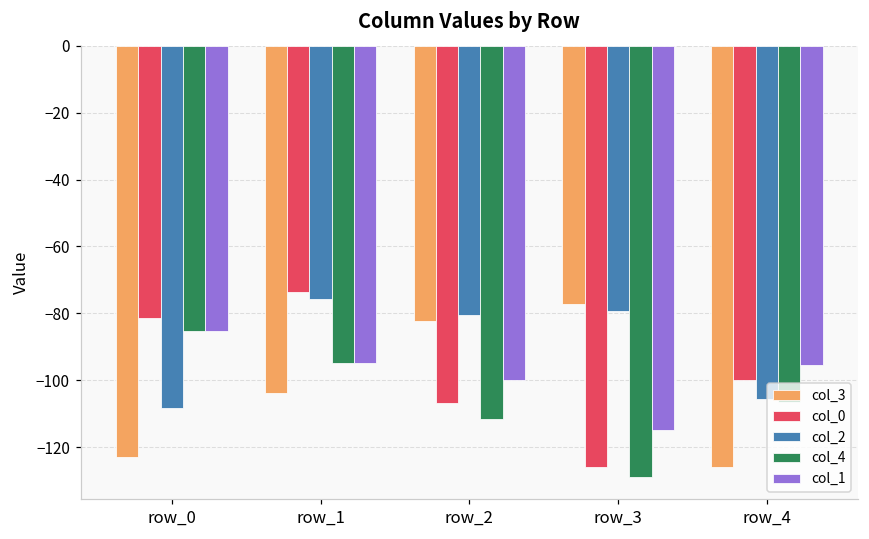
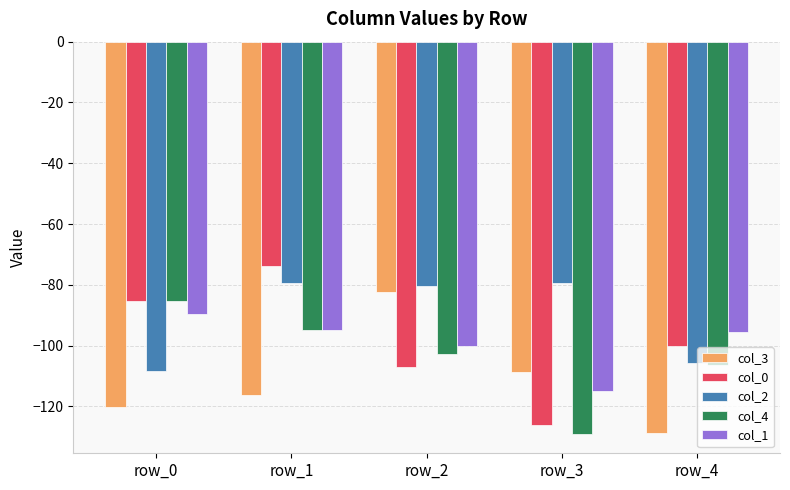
col_3, row_0: -123 -> -120
col_0, row_0: -81 -> -85
col_1, row_0: -85 -> -90
col_3, row_1: -104 -> -116
col_2, row_1: -76 -> -79
col_4, row_2: -112 -> -103
col_3, row_3: -77 -> -109
col_3, row_4: -126 -> -129
